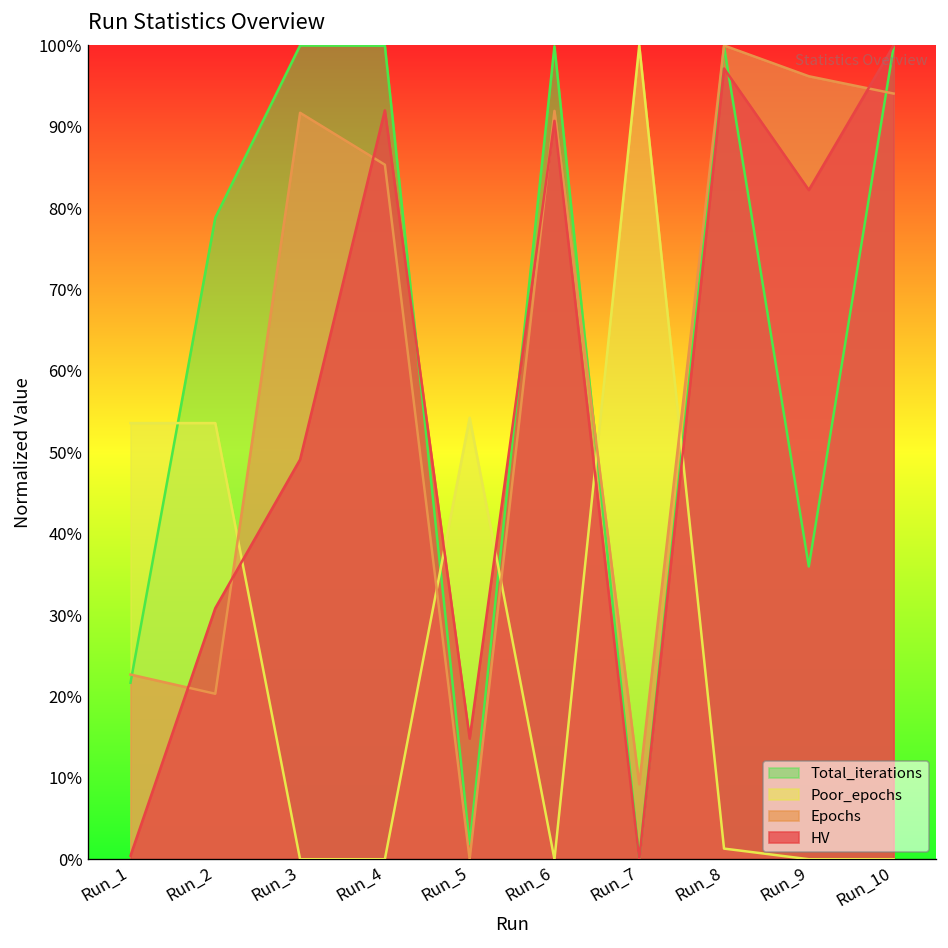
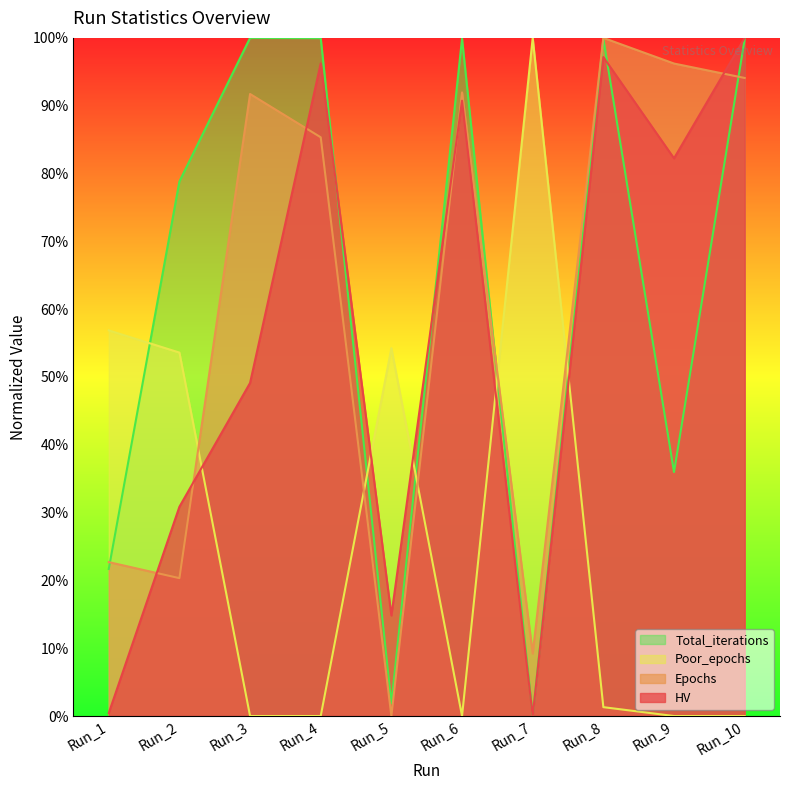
Poor_epochs, Run_1: 54% -> 57%
HV, Run_4: 92% -> 96%
